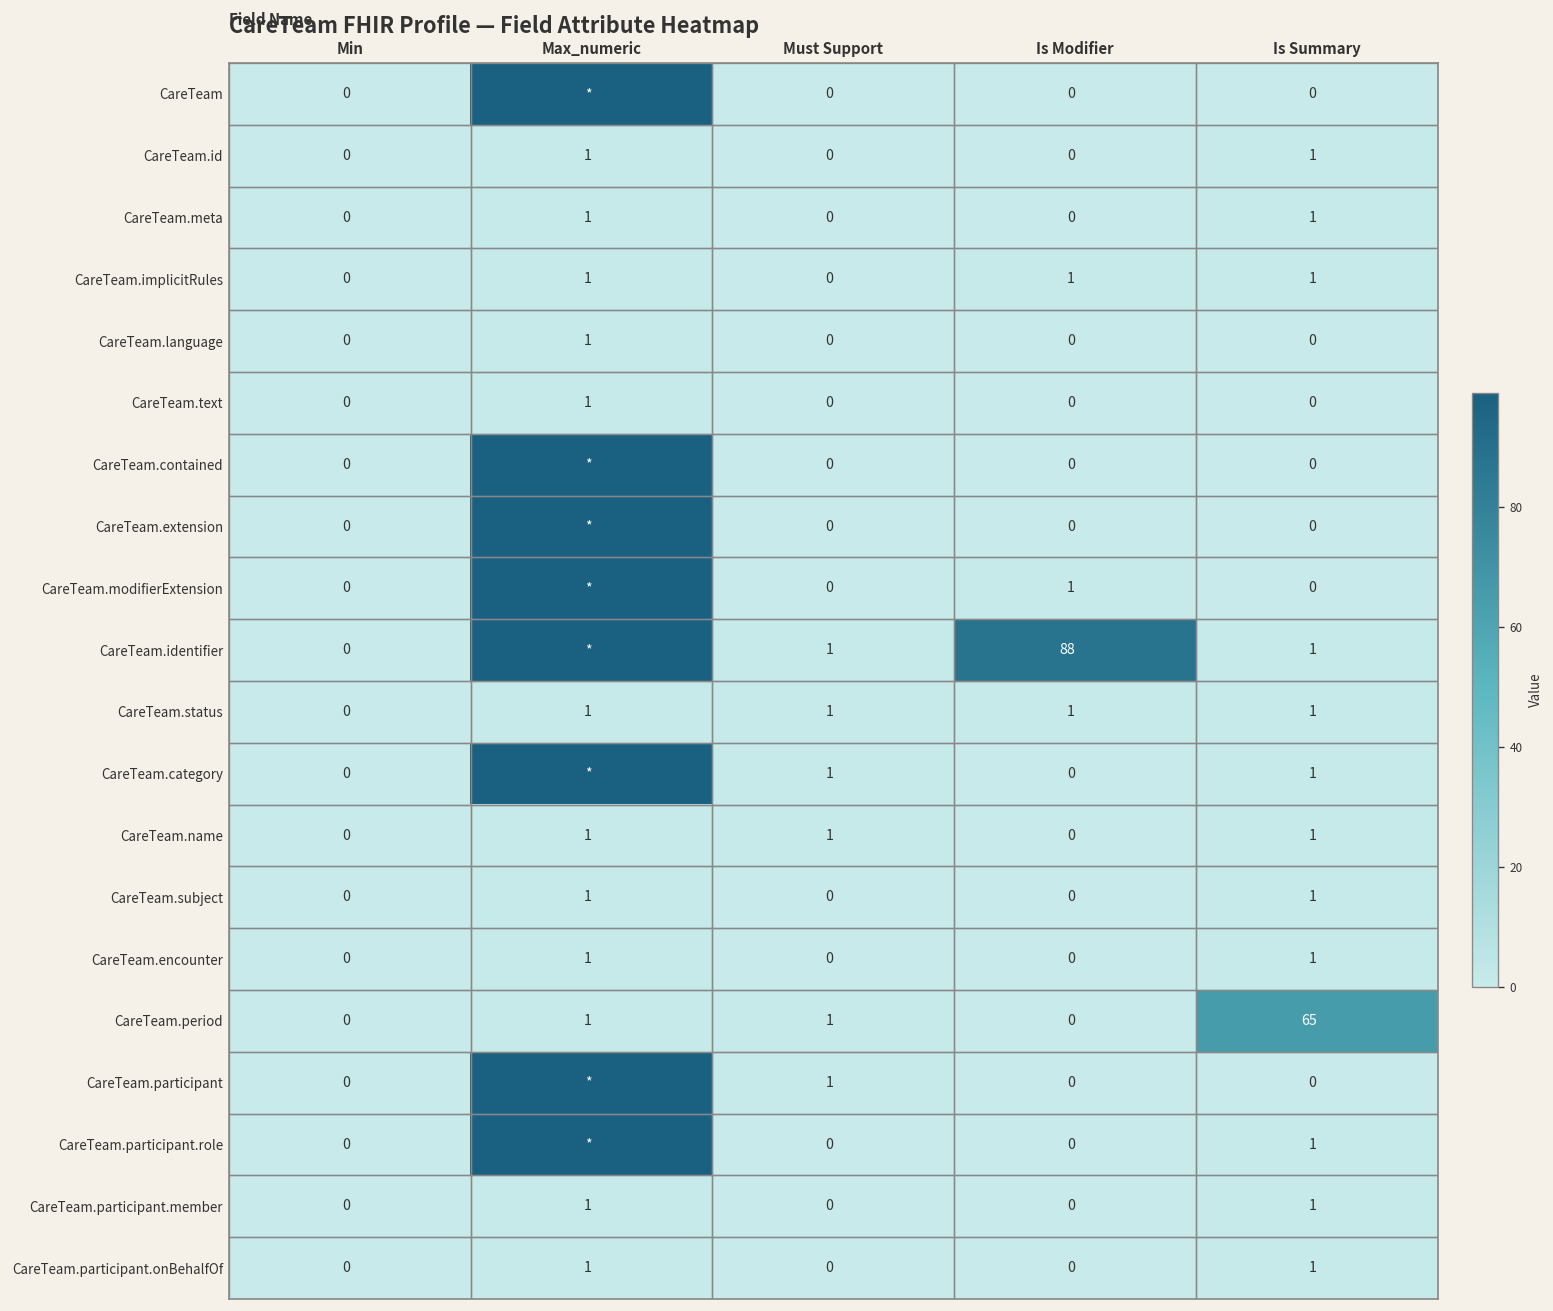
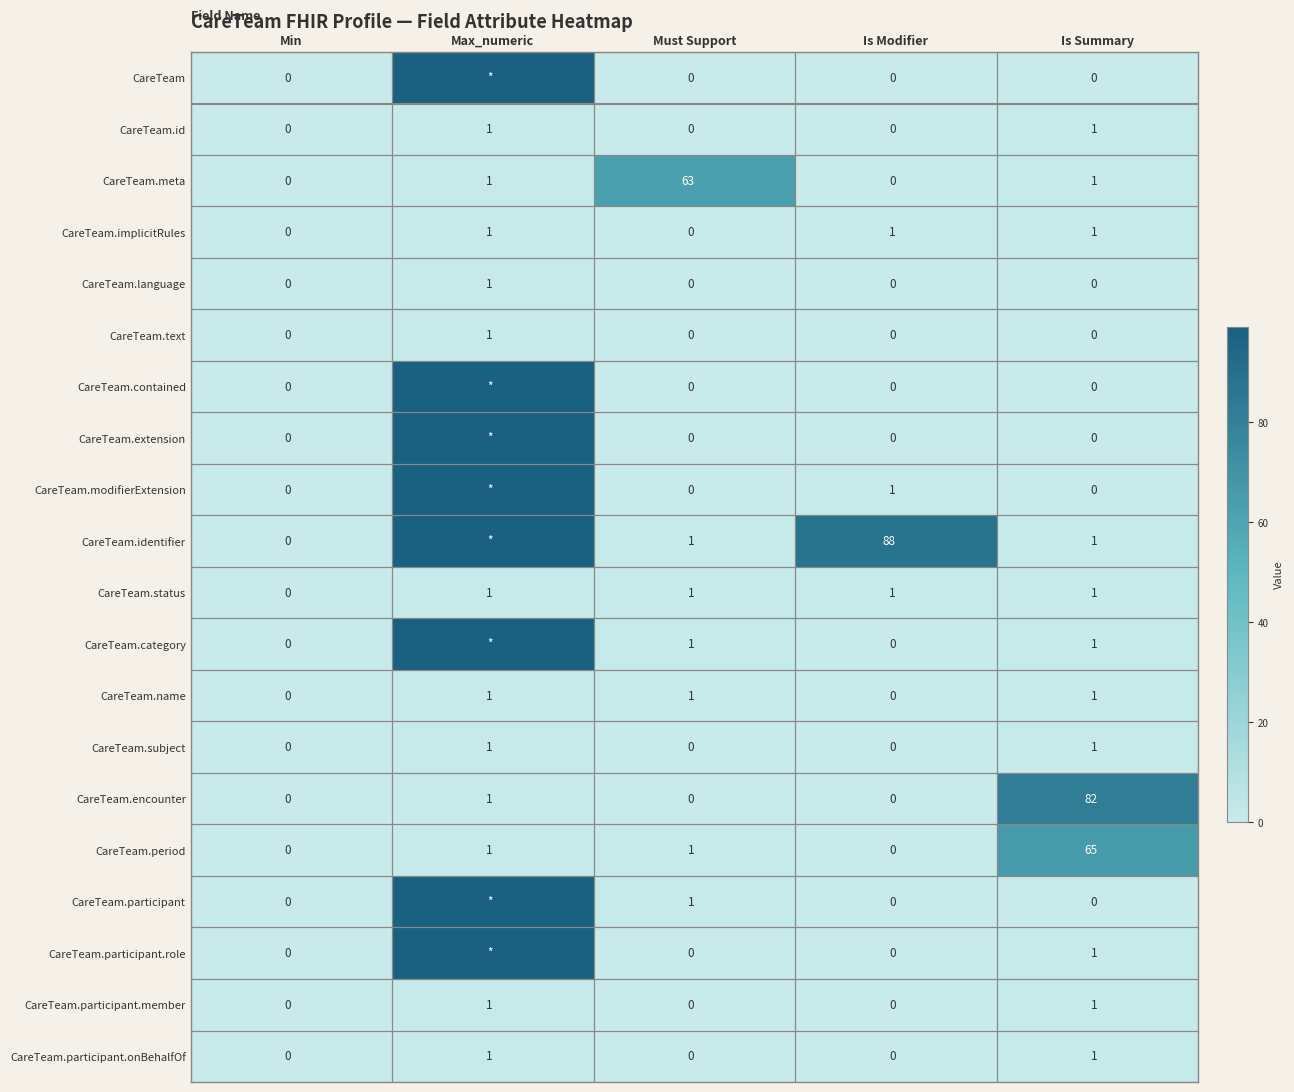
CareTeam.meta, Must Support: 0 -> 63
CareTeam.encounter, Is Summary: 1 -> 82
